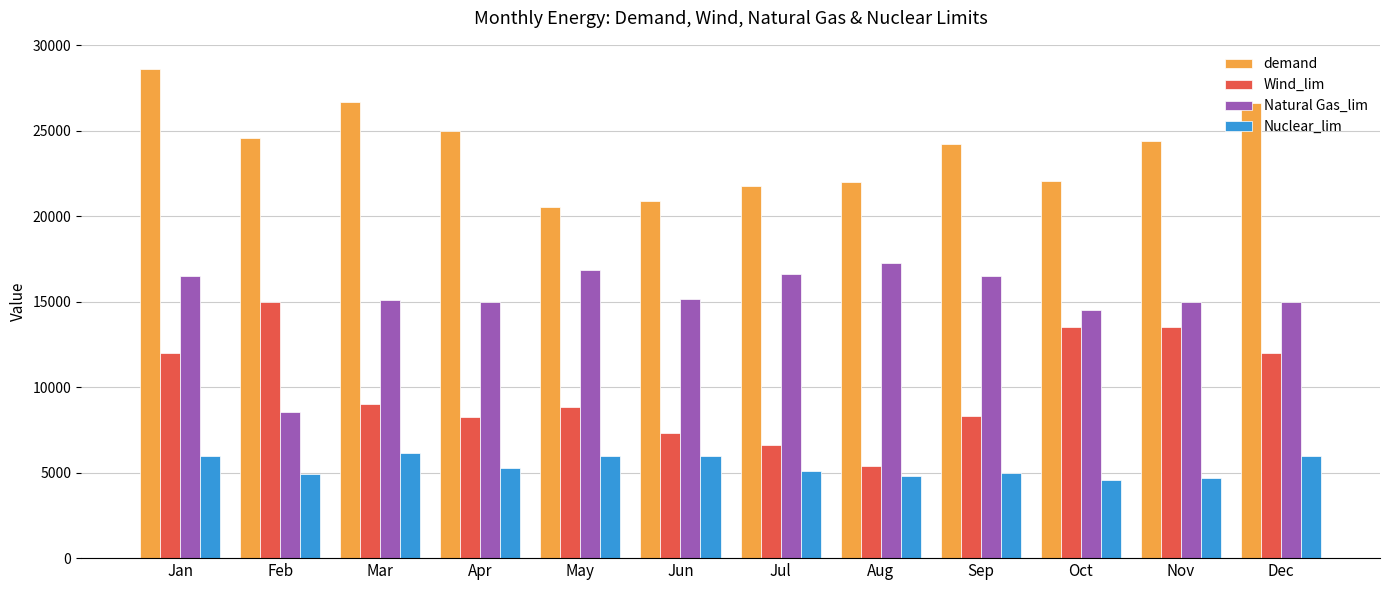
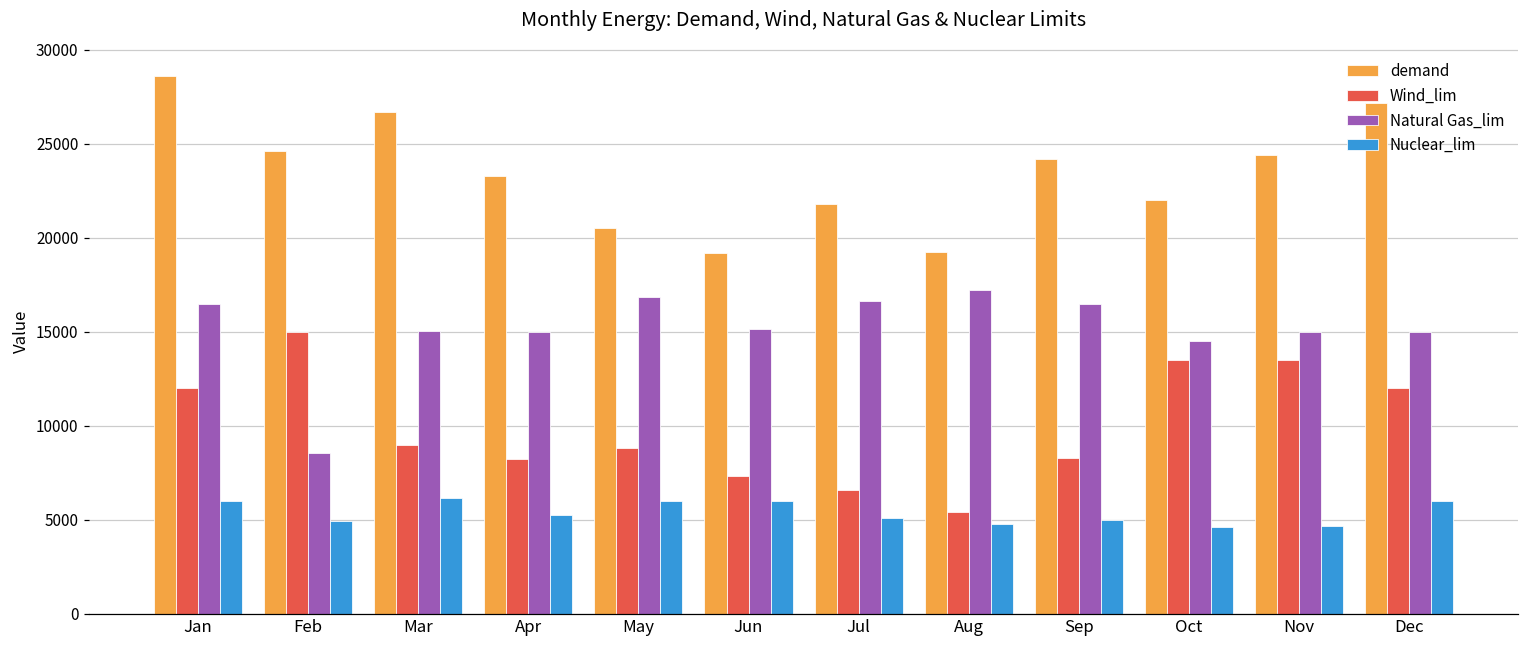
demand, Apr: 25000 -> 23300
demand, Jun: 20900 -> 19200
demand, Aug: 22000 -> 19300
demand, Dec: 26600 -> 27200
